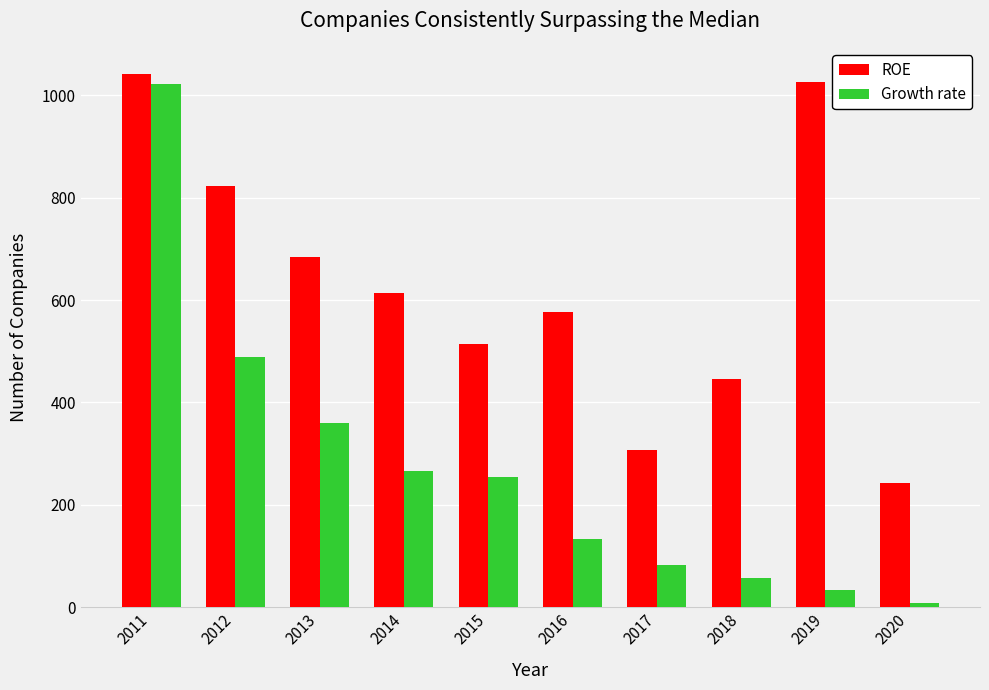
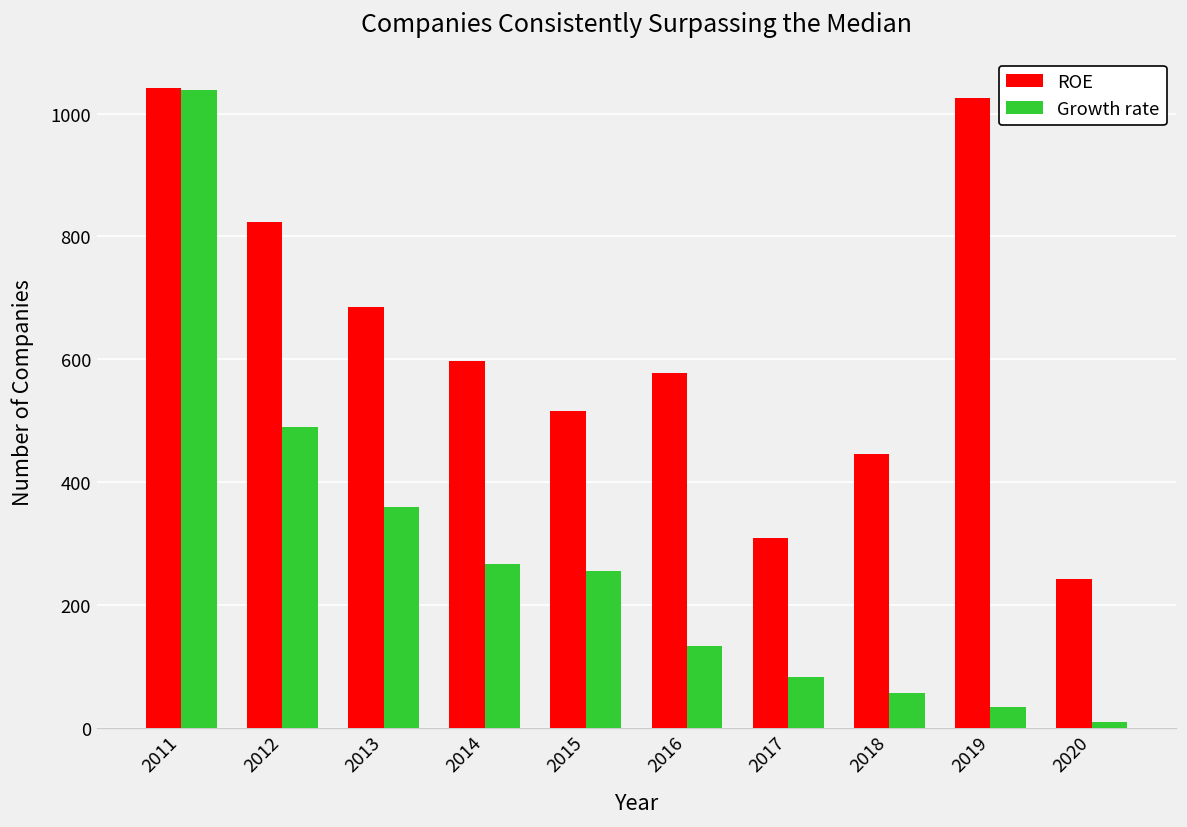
Growth rate, 2011: 1020 -> 1040
ROE, 2014: 610 -> 600
